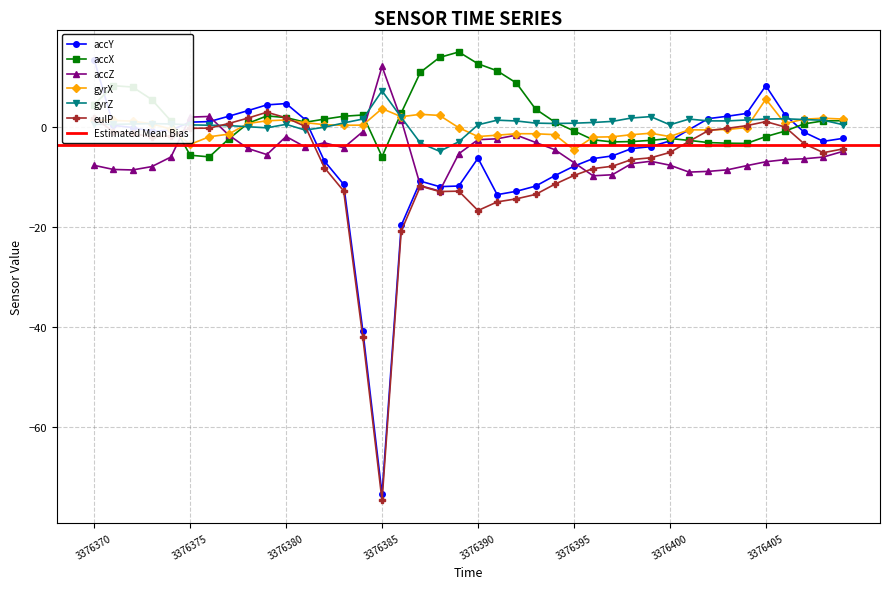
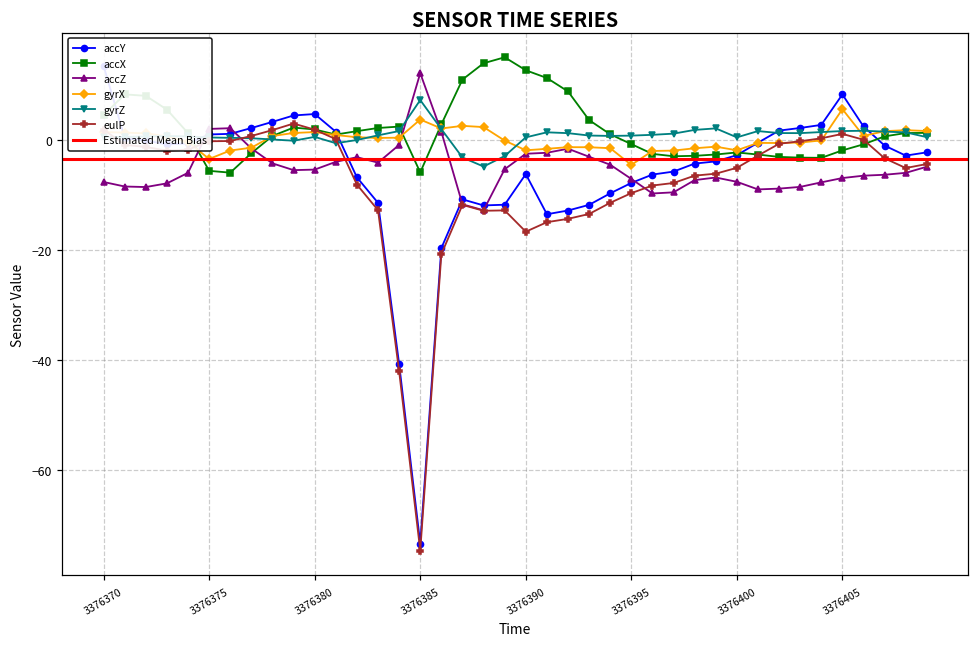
accZ, 3376380: -2 -> -5
